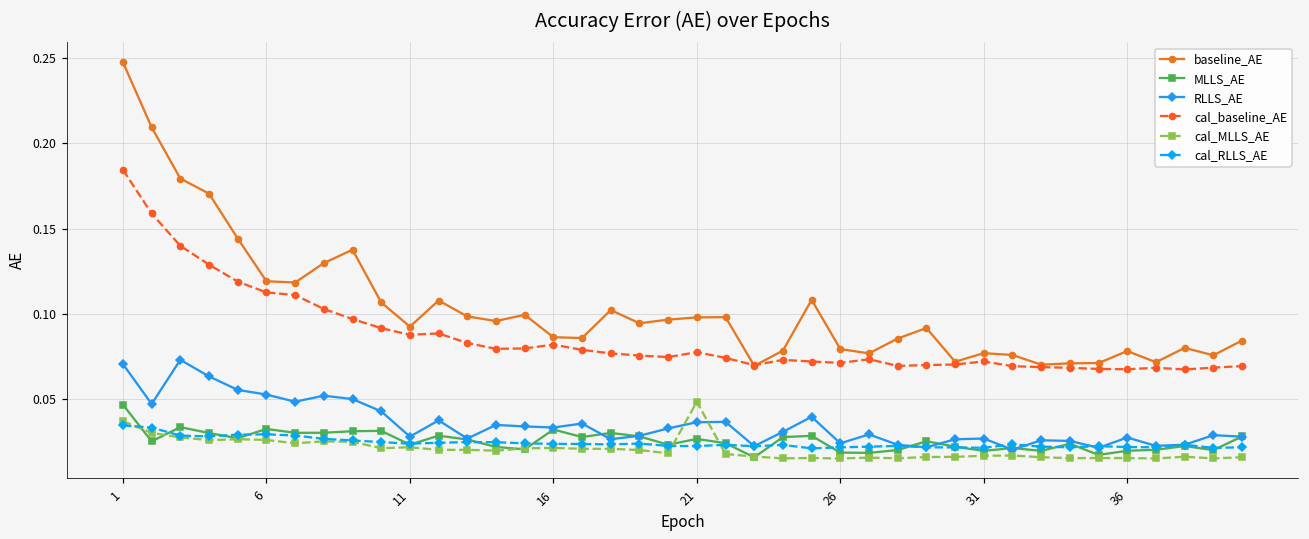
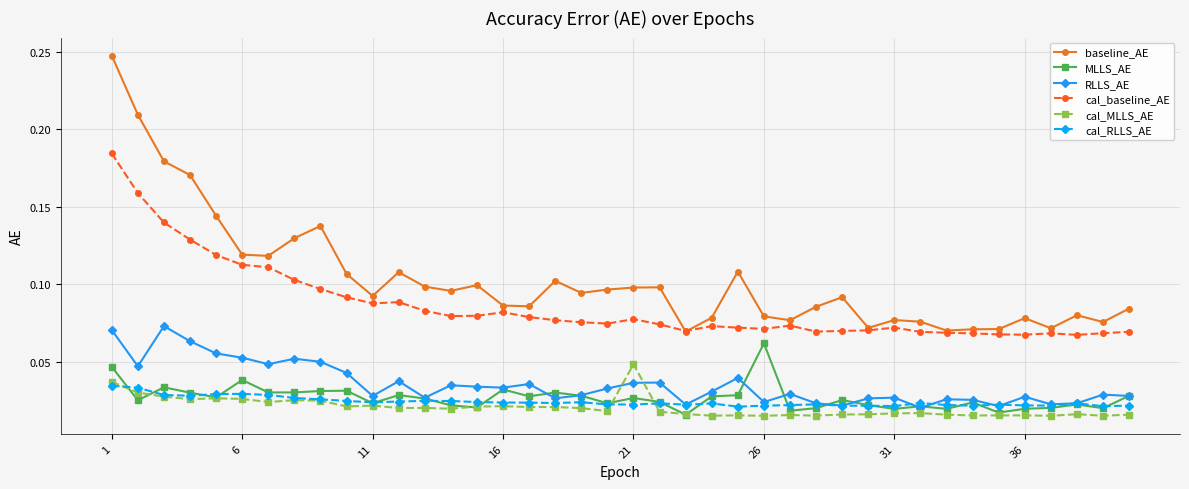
MLLS_AE, 6: 0.032 -> 0.038
MLLS_AE, 26: 0.019 -> 0.062
